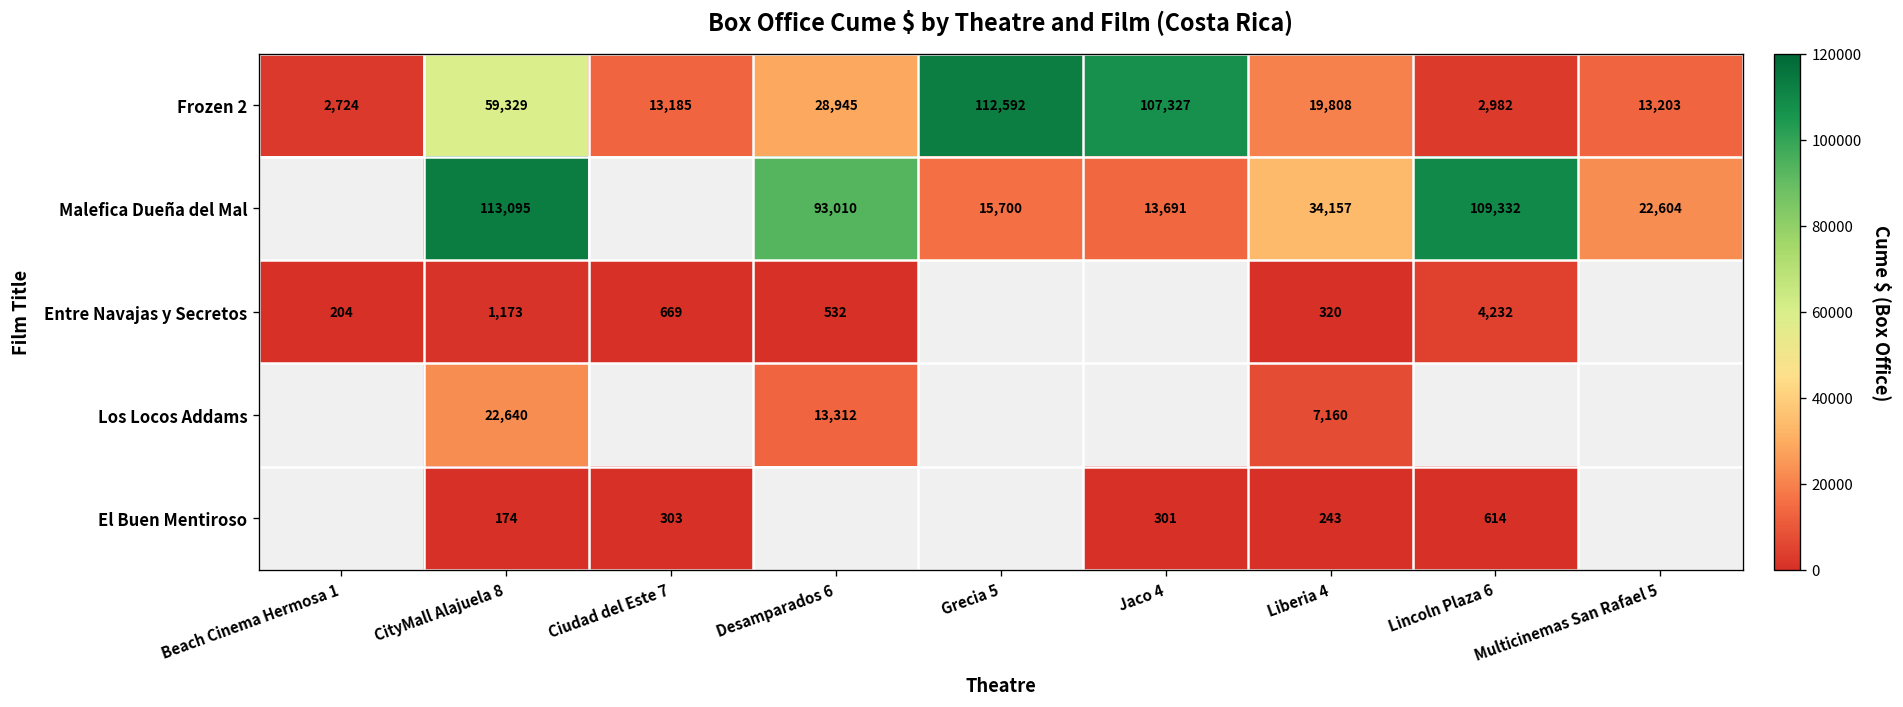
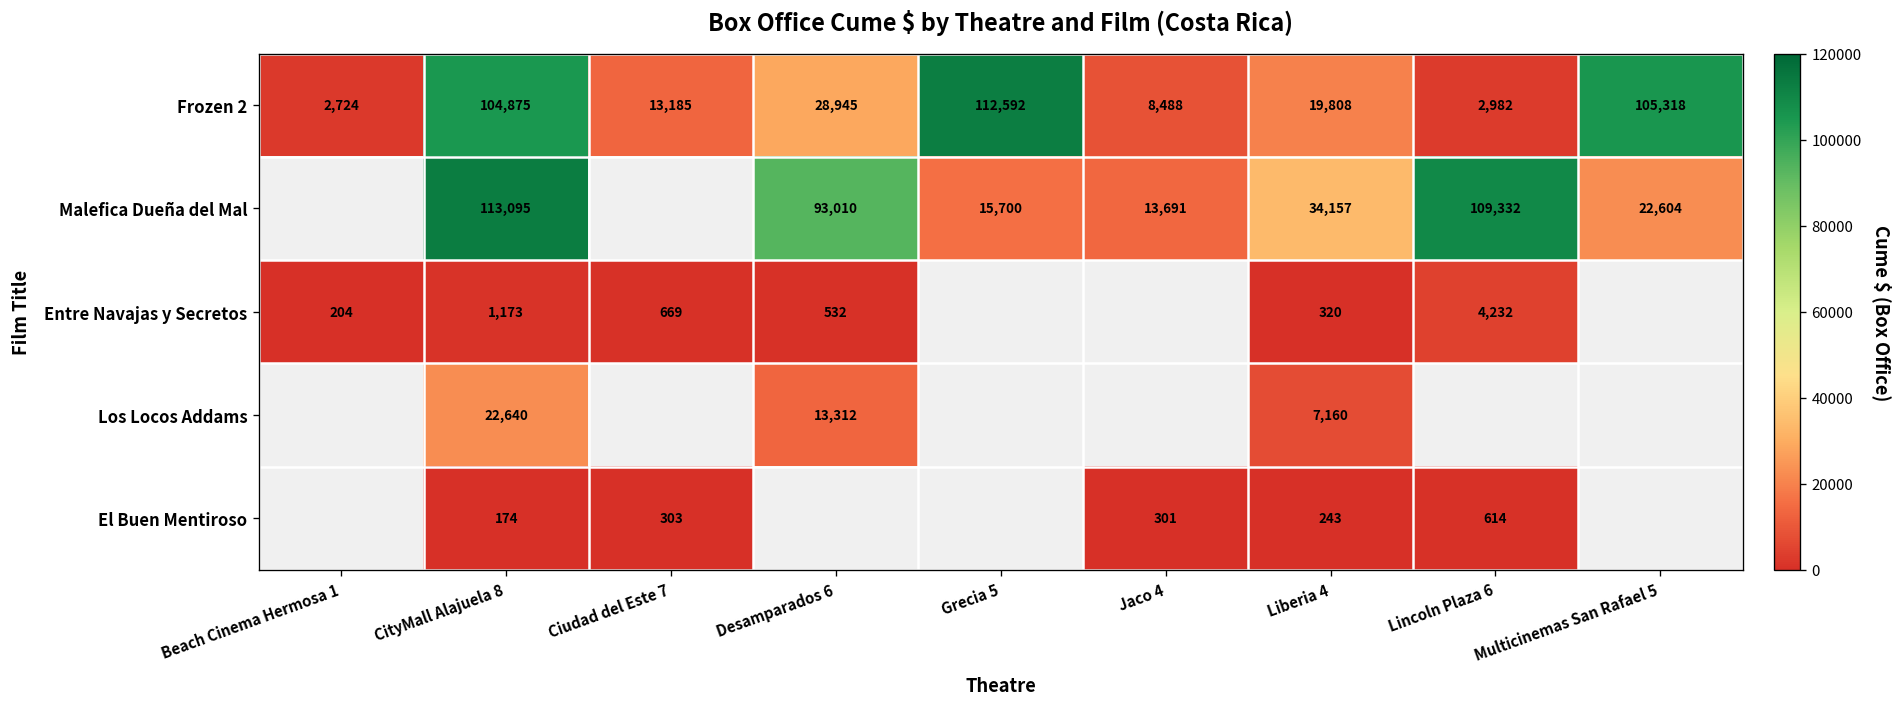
Frozen 2, CityMall Alajuela 8: 59,329 -> 104,875
Frozen 2, Jaco 4: 107,327 -> 8,488
Frozen 2, Multicinemas San Rafael 5: 13,203 -> 105,318
